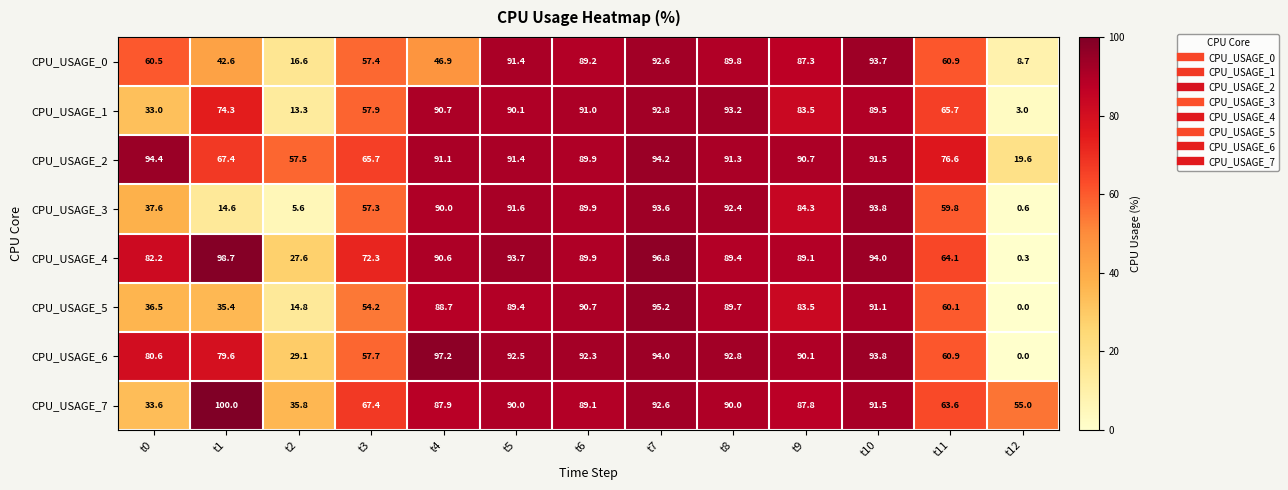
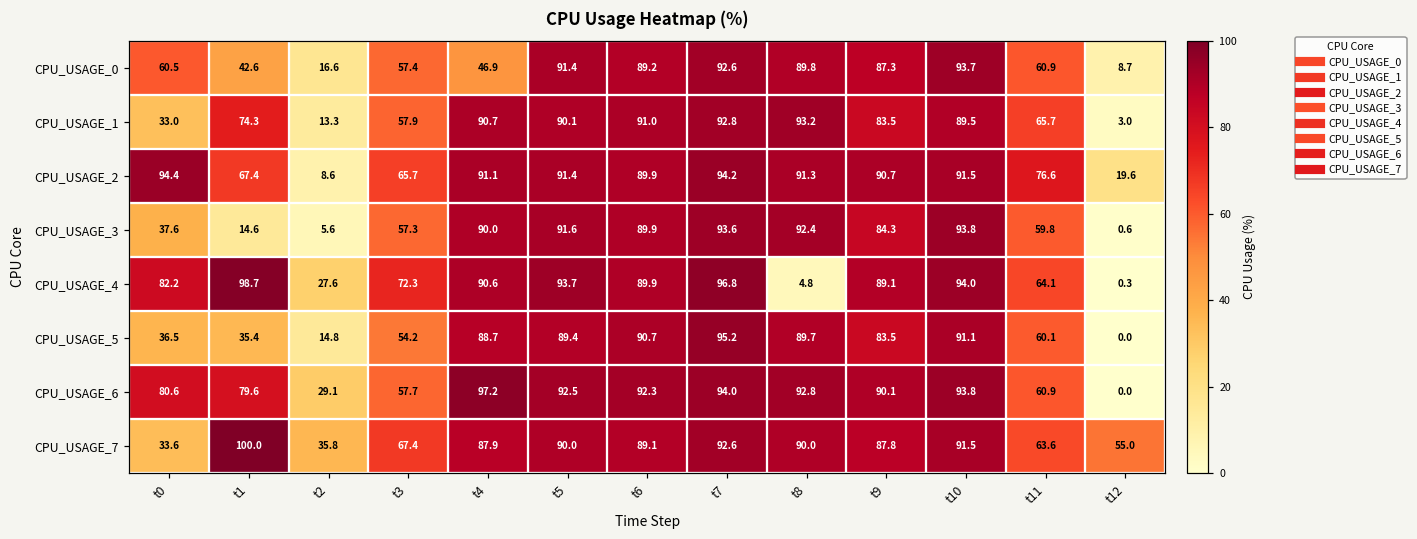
CPU_USAGE_2, t2: 57.5 -> 8.6
CPU_USAGE_4, t8: 89.4 -> 4.8
